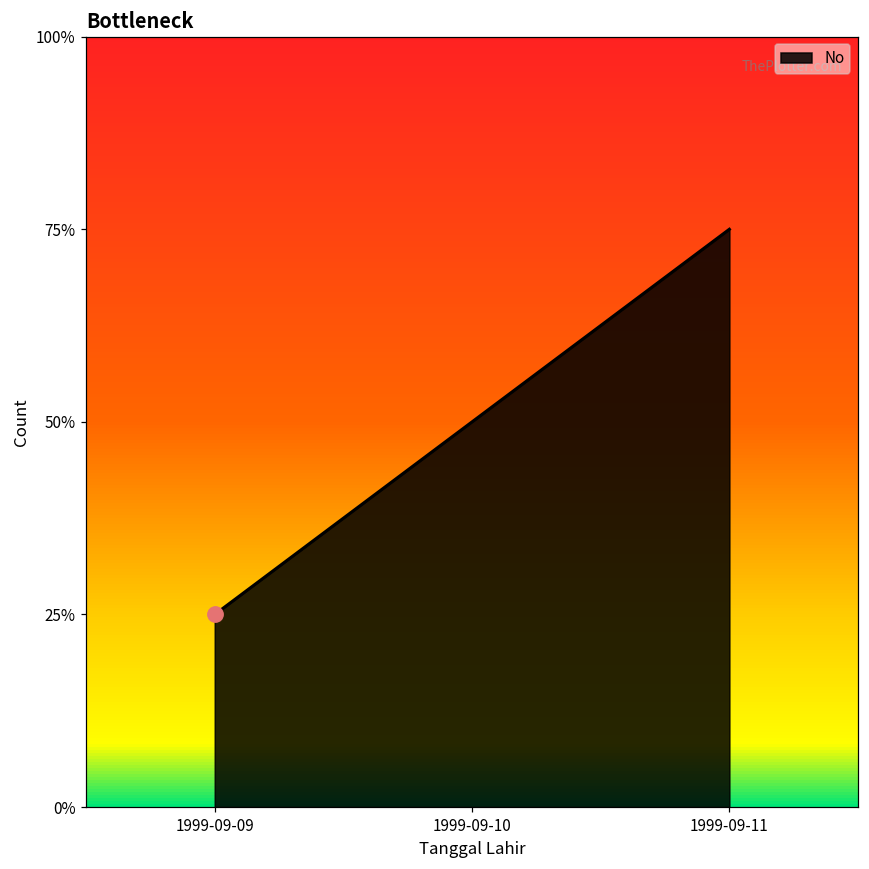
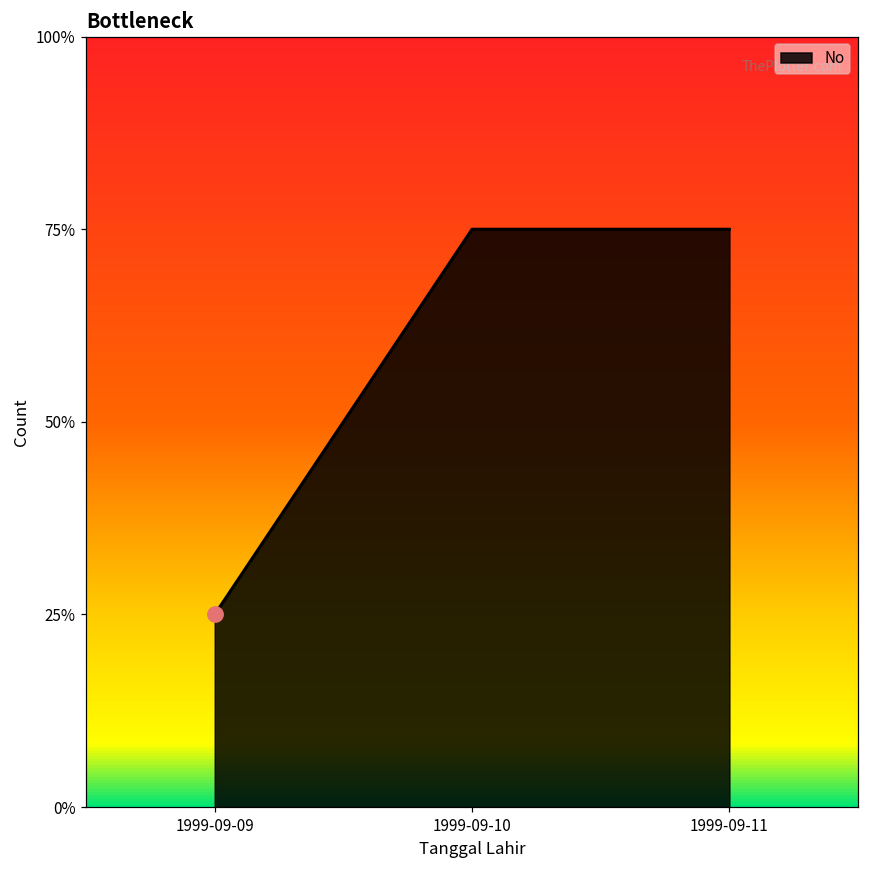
No, 1999-09-10: 50% -> 75%
